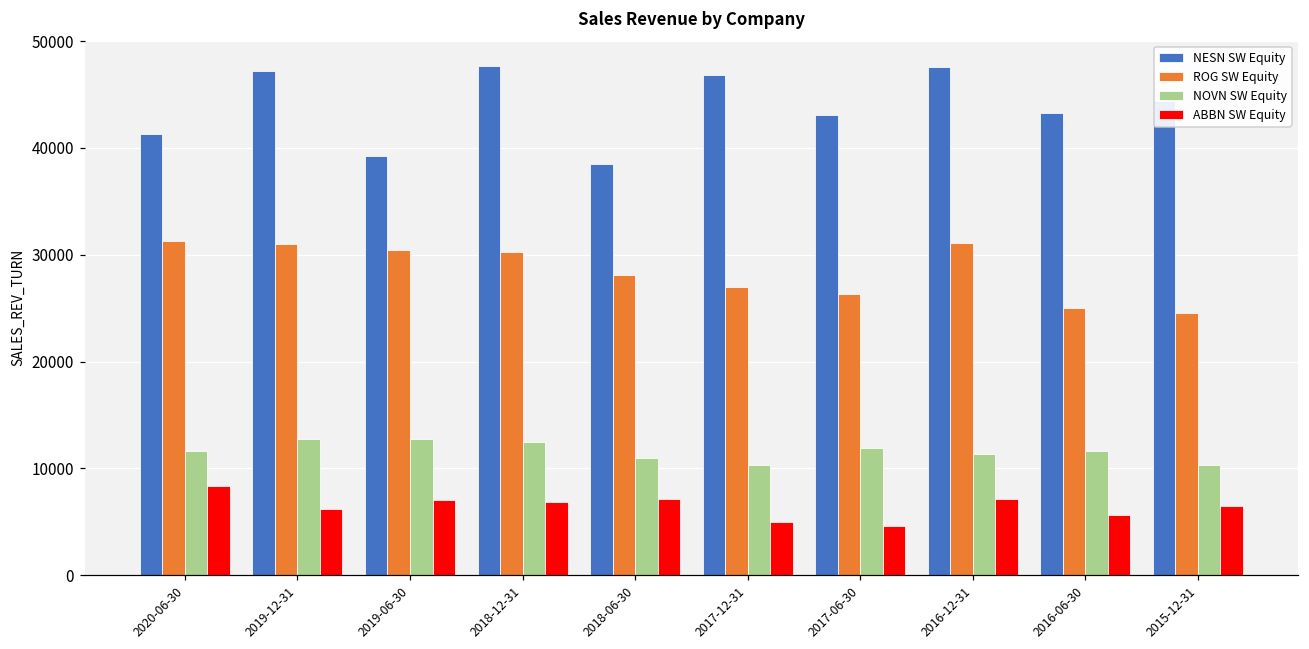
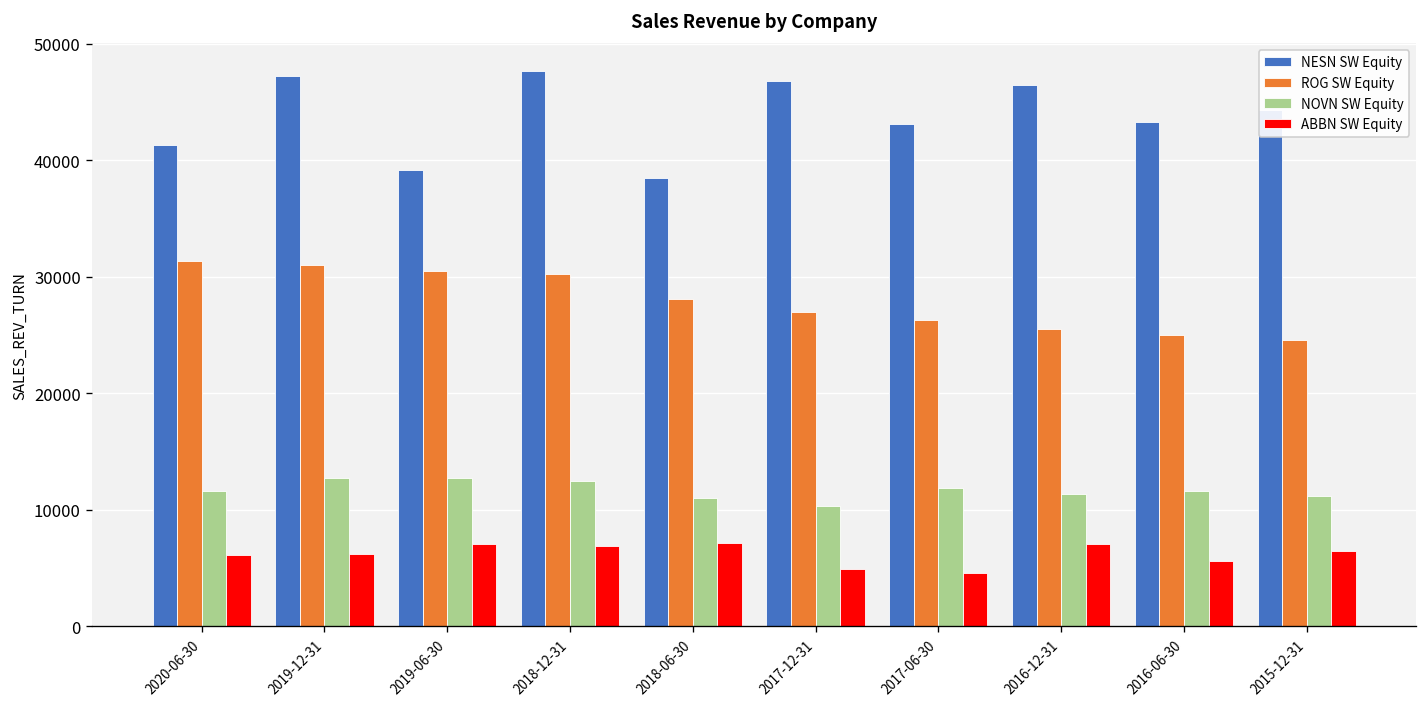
ABBN SW Equity, 2020-06-30: 8000 -> 6000
NESN SW Equity, 2016-12-31: 48000 -> 46000
ROG SW Equity, 2016-12-31: 31000 -> 26000
NOVN SW Equity, 2015-12-31: 10000 -> 11000
